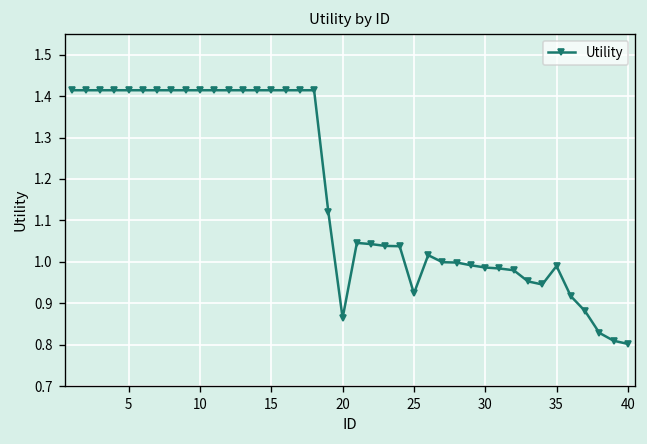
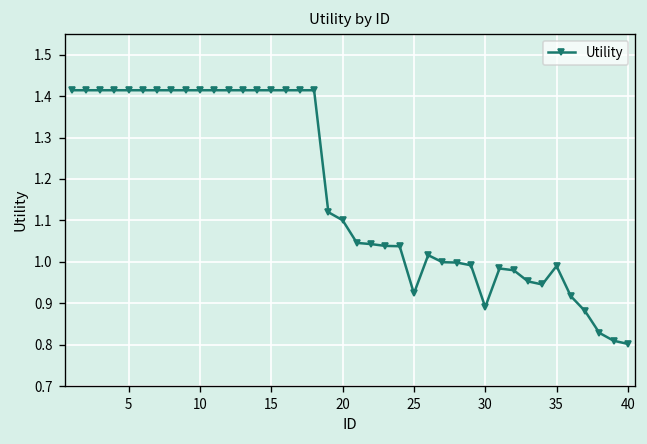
20: 0.86 -> 1.10
30: 0.99 -> 0.89
